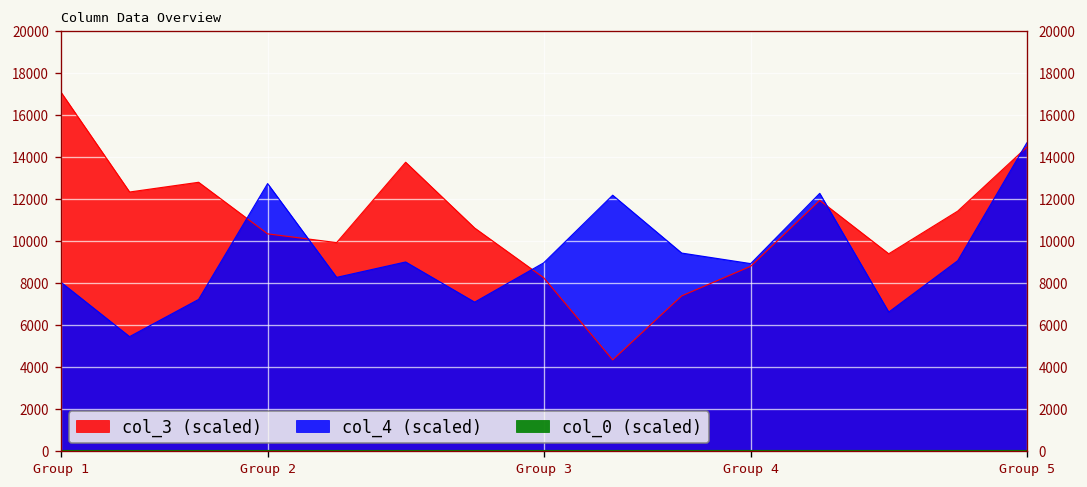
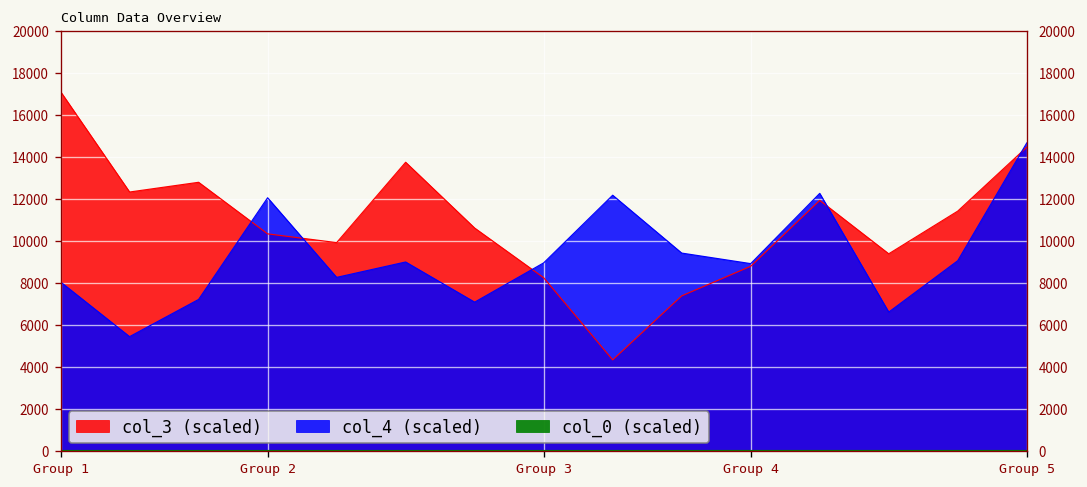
col_4 (scaled), Group 2: 12700 -> 12100
